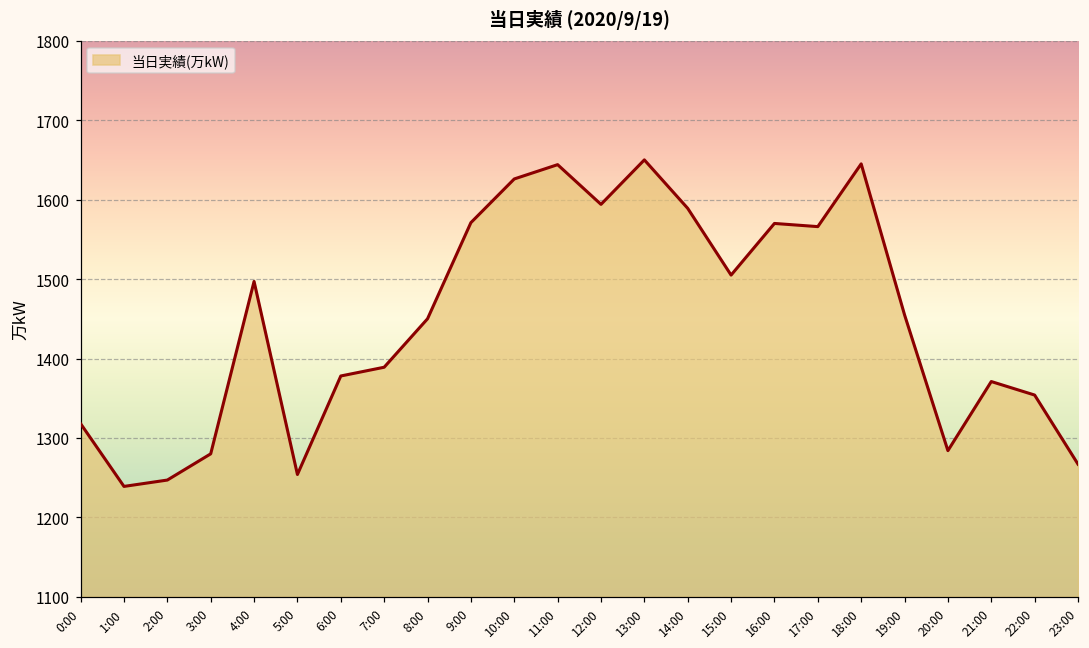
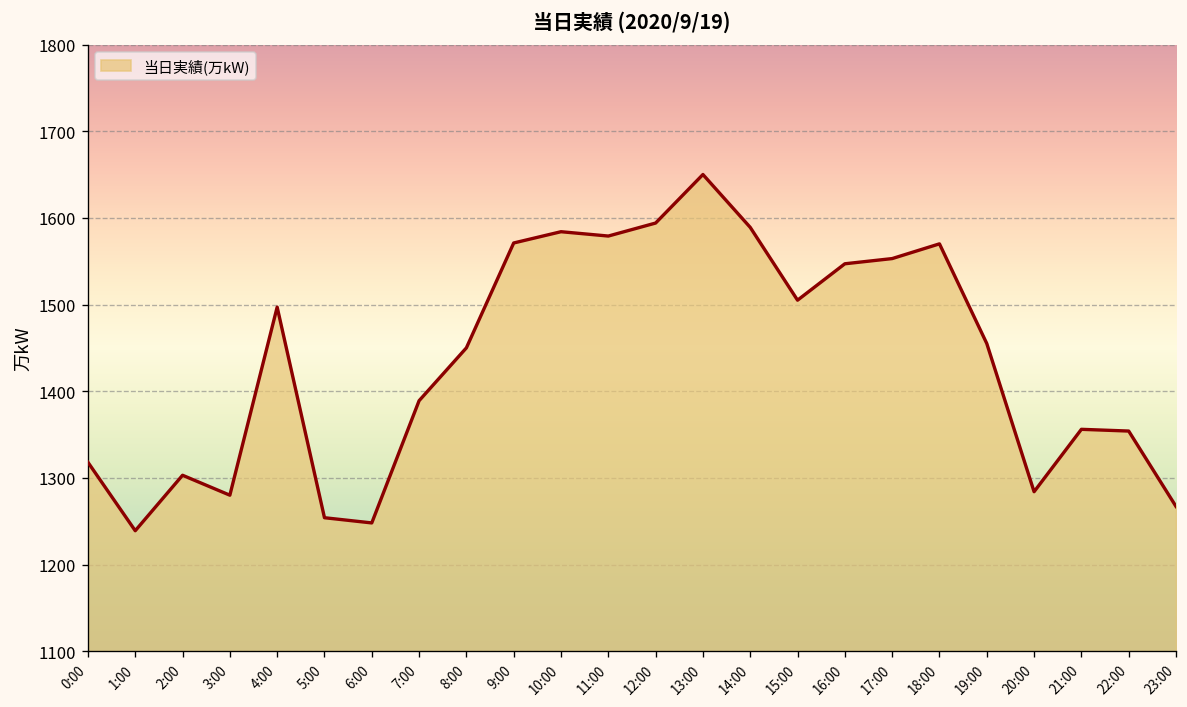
2:00: 1250 -> 1300
6:00: 1380 -> 1250
10:00: 1630 -> 1580
11:00: 1640 -> 1580
16:00: 1570 -> 1550
17:00: 1570 -> 1550
18:00: 1650 -> 1570
21:00: 1370 -> 1360
